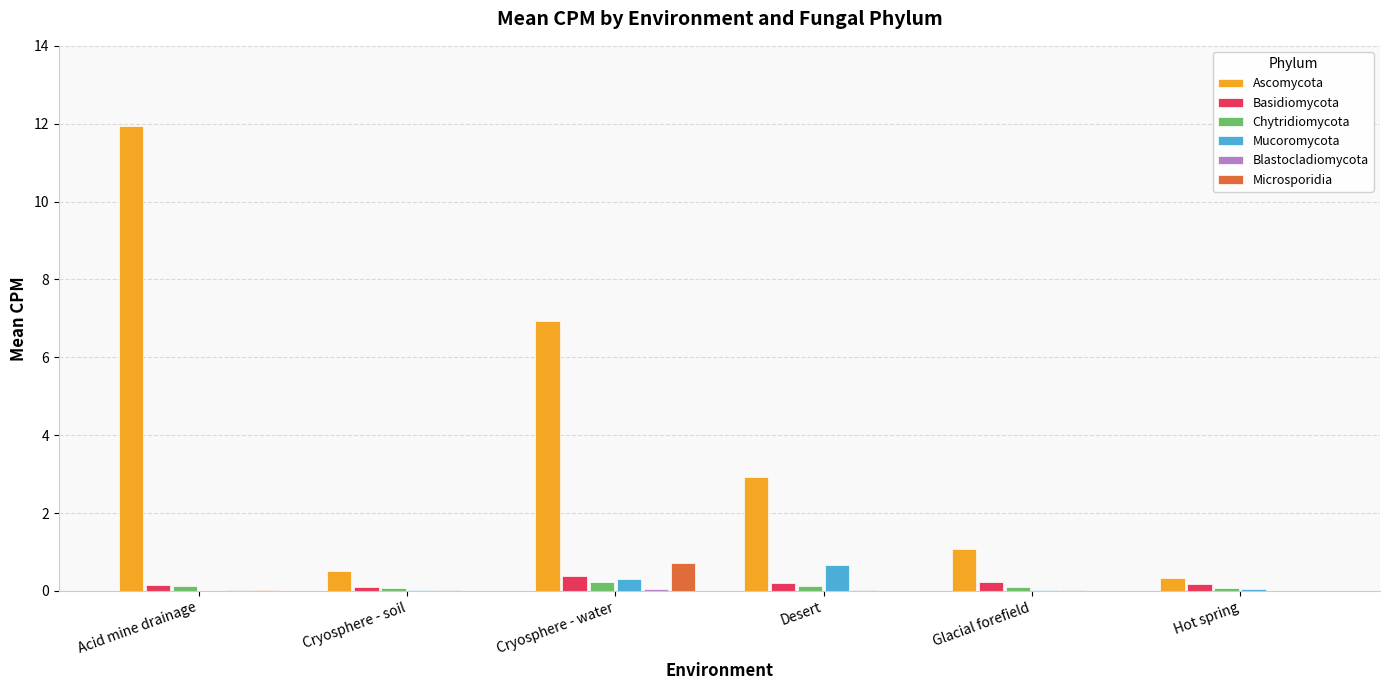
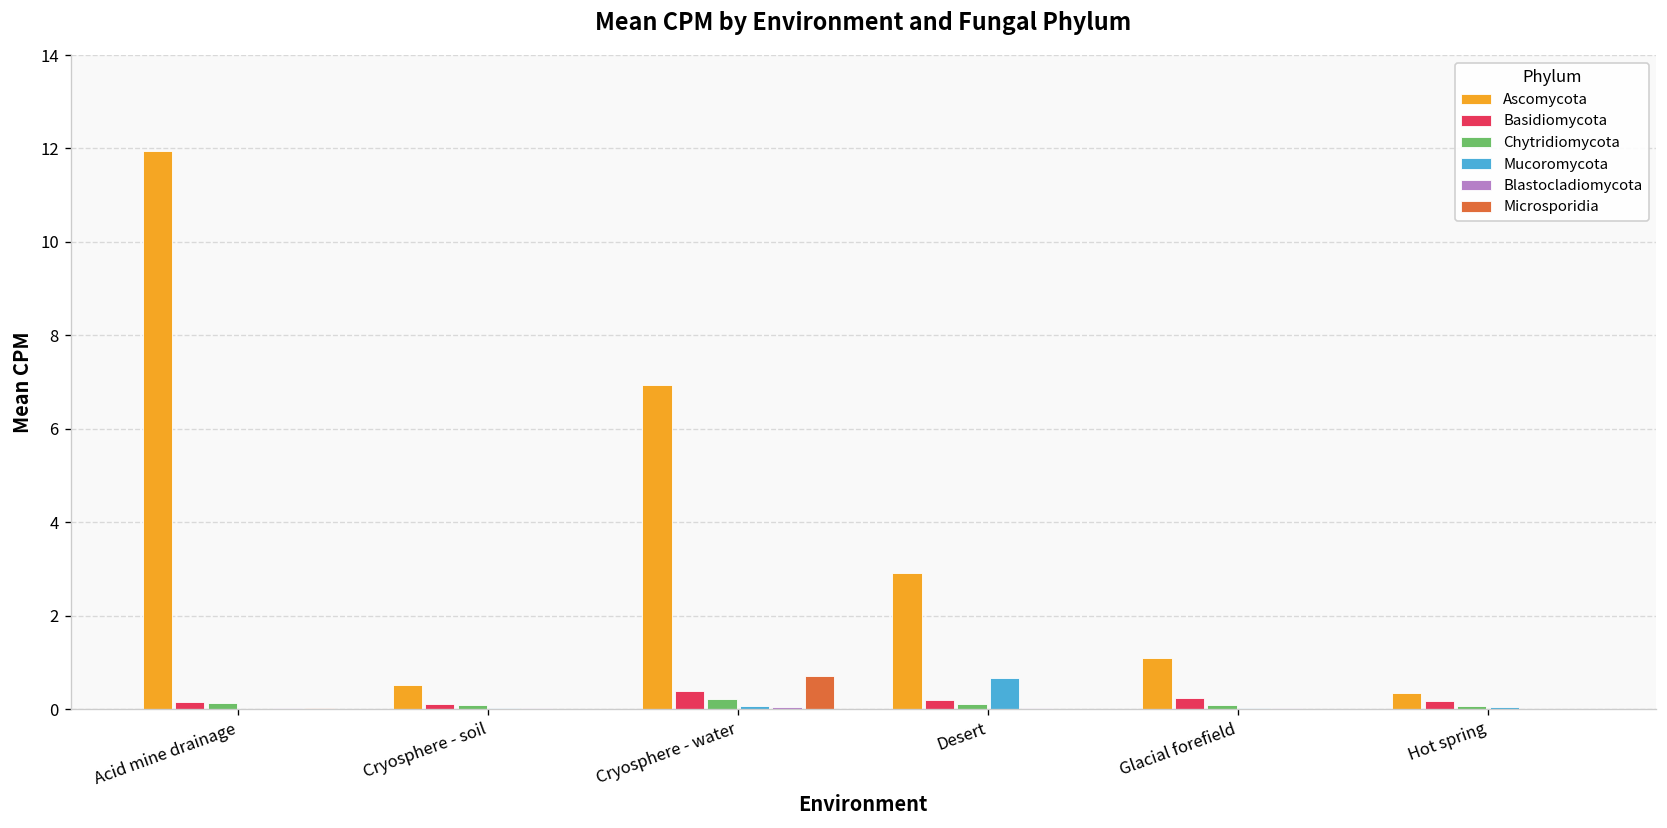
Mucoromycota, Cryosphere - water: 0.3 -> 0.1
